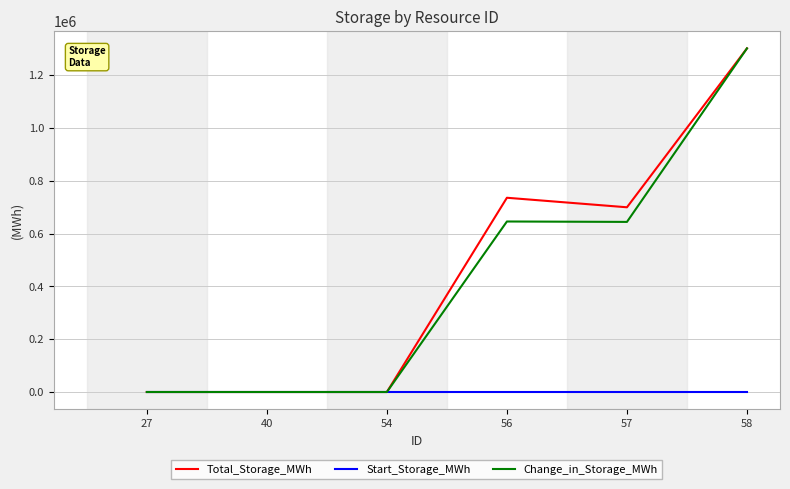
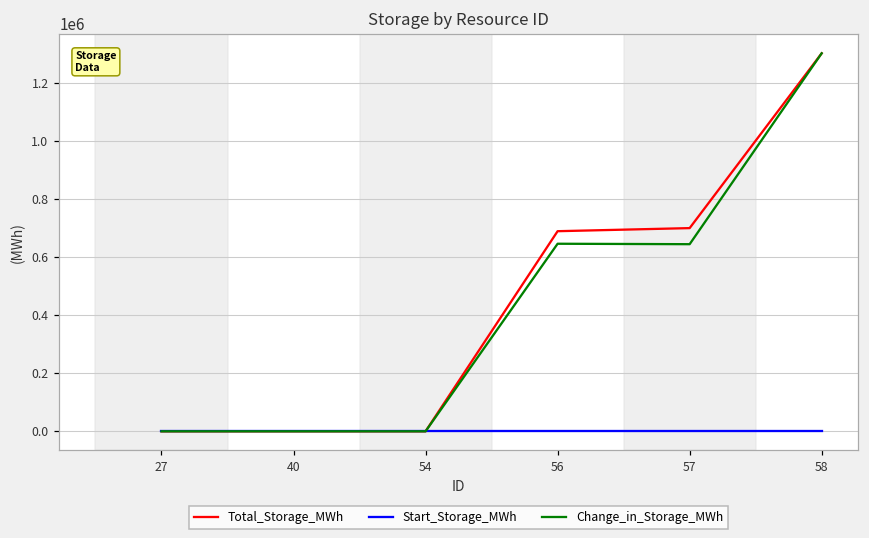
Total_Storage_MWh, 56: 740000 -> 690000
